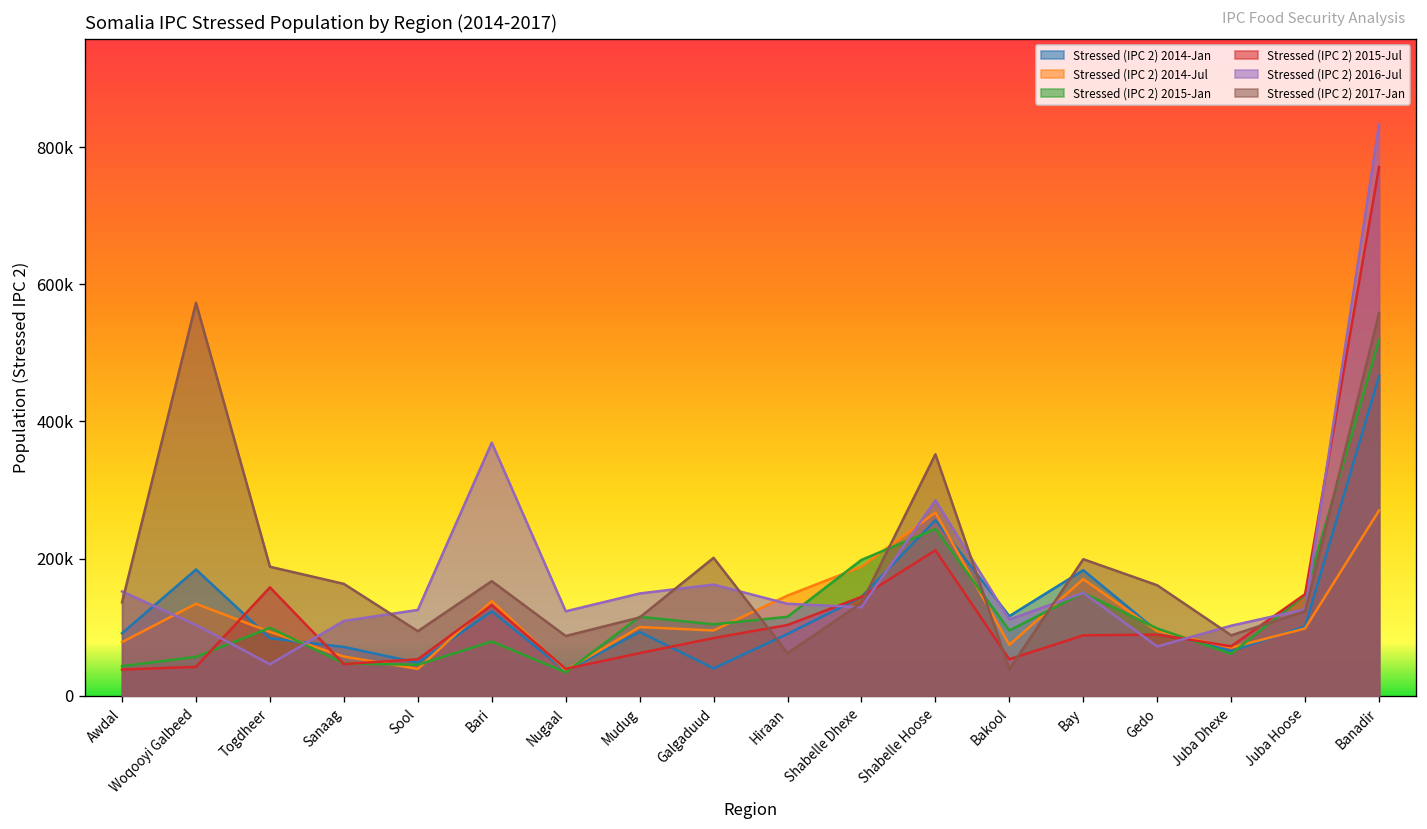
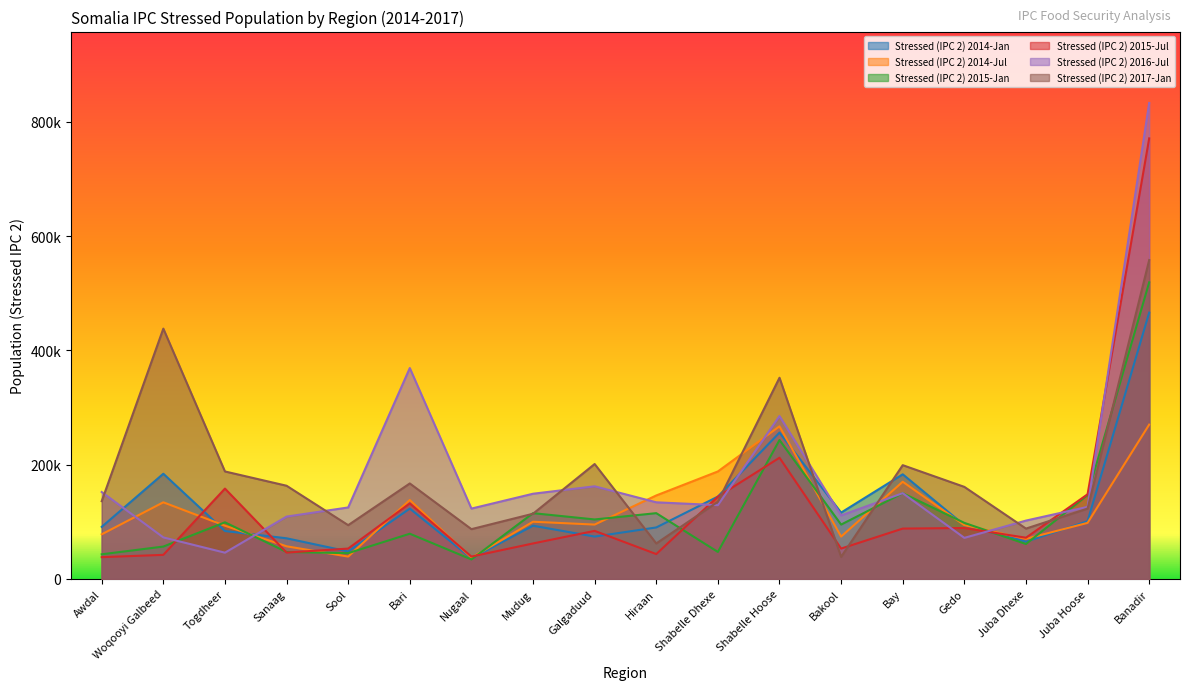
Stressed (IPC 2) 2016-Jul, Woqooyi Galbeed: 100000 -> 70000
Stressed (IPC 2) 2017-Jan, Woqooyi Galbeed: 570000 -> 440000
Stressed (IPC 2) 2014-Jan, Galgaduud: 40000 -> 70000
Stressed (IPC 2) 2015-Jul, Hiraan: 100000 -> 40000
Stressed (IPC 2) 2015-Jan, Shabelle Dhexe: 200000 -> 50000
